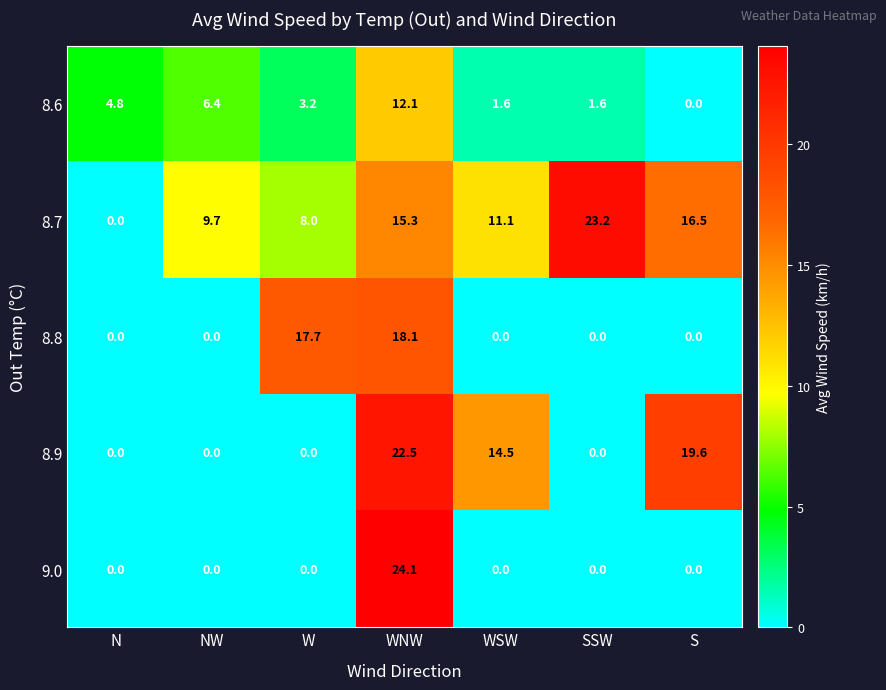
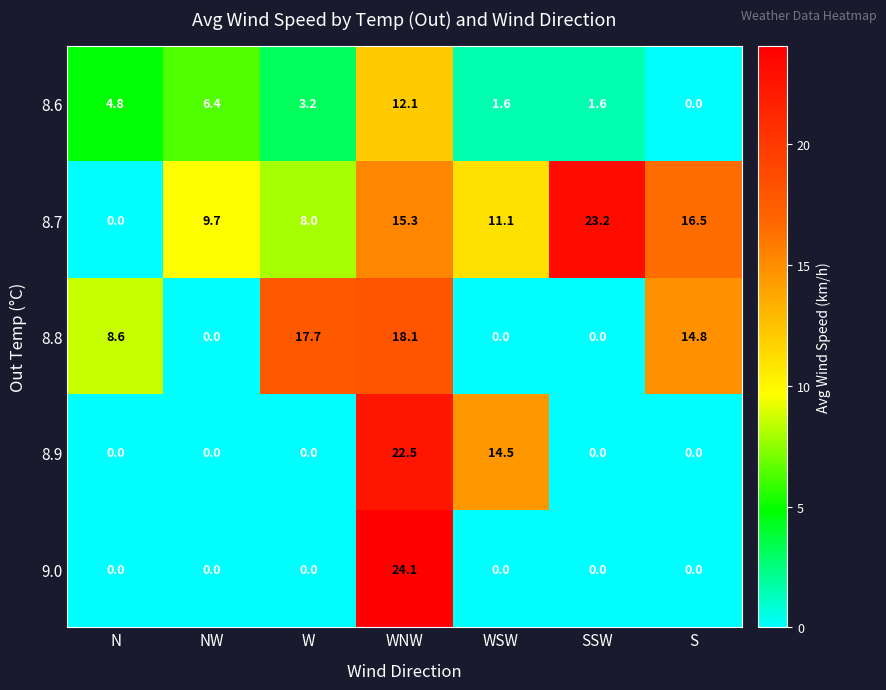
8.8, N: 0.0 -> 8.6
8.8, S: 0.0 -> 14.8
8.9, S: 19.6 -> 0.0
